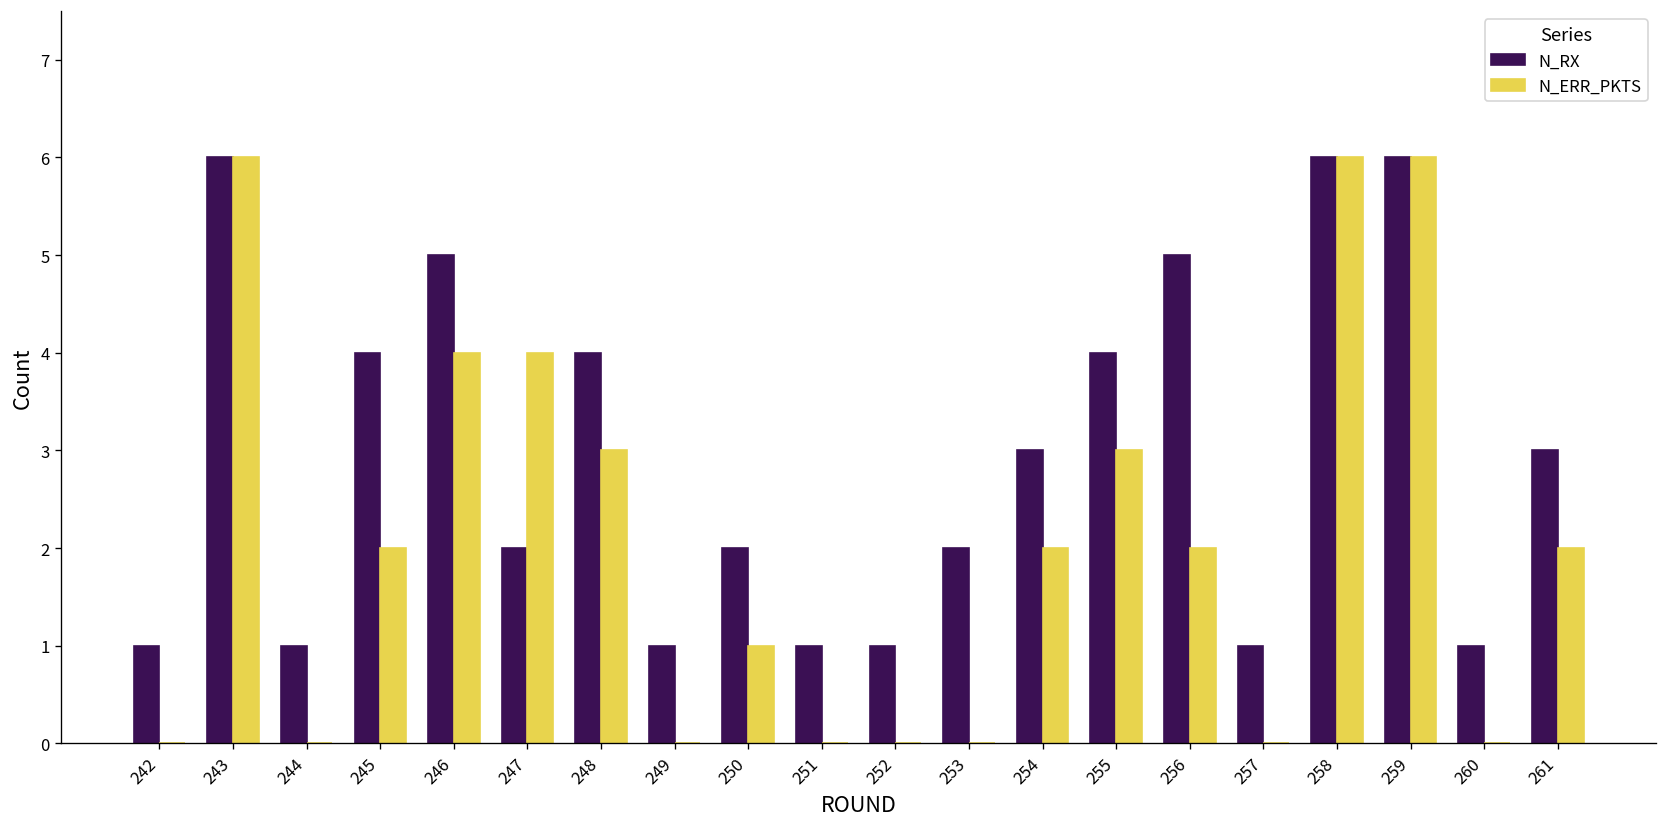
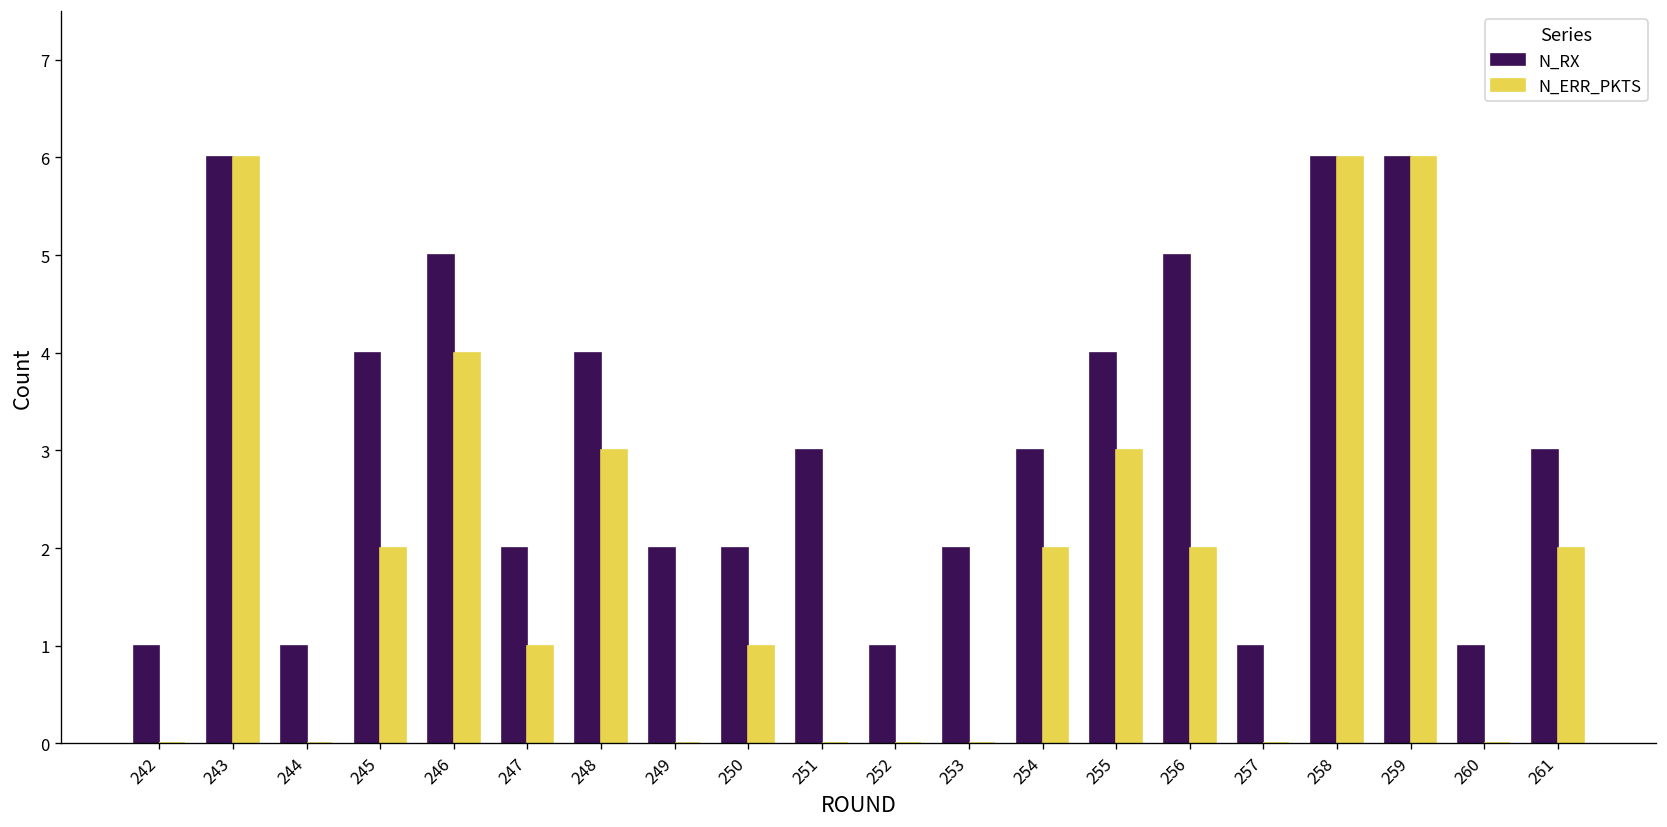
N_ERR_PKTS, 247: 4 -> 1
N_RX, 249: 1 -> 2
N_RX, 251: 1 -> 3
